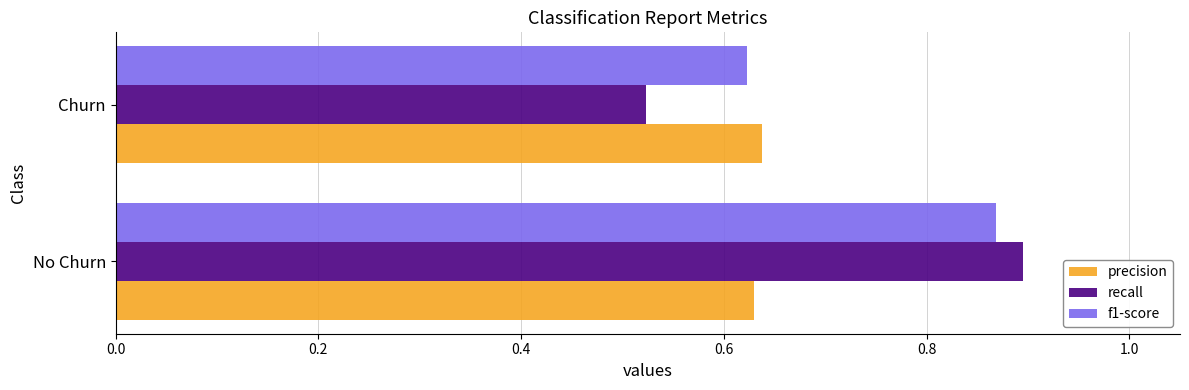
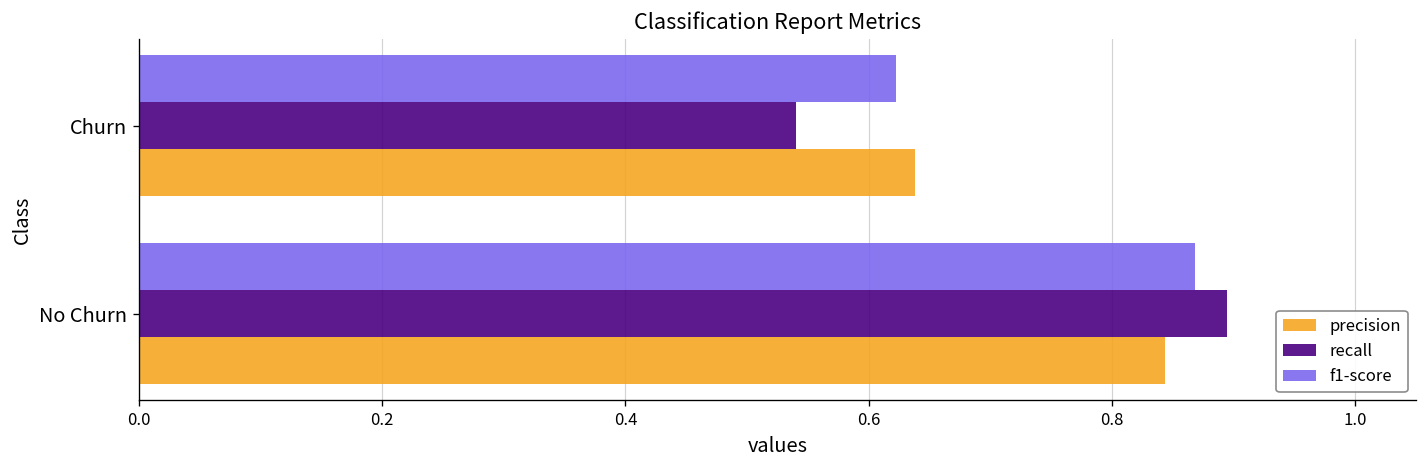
recall, Churn: 0.523 -> 0.540
precision, No Churn: 0.630 -> 0.843
